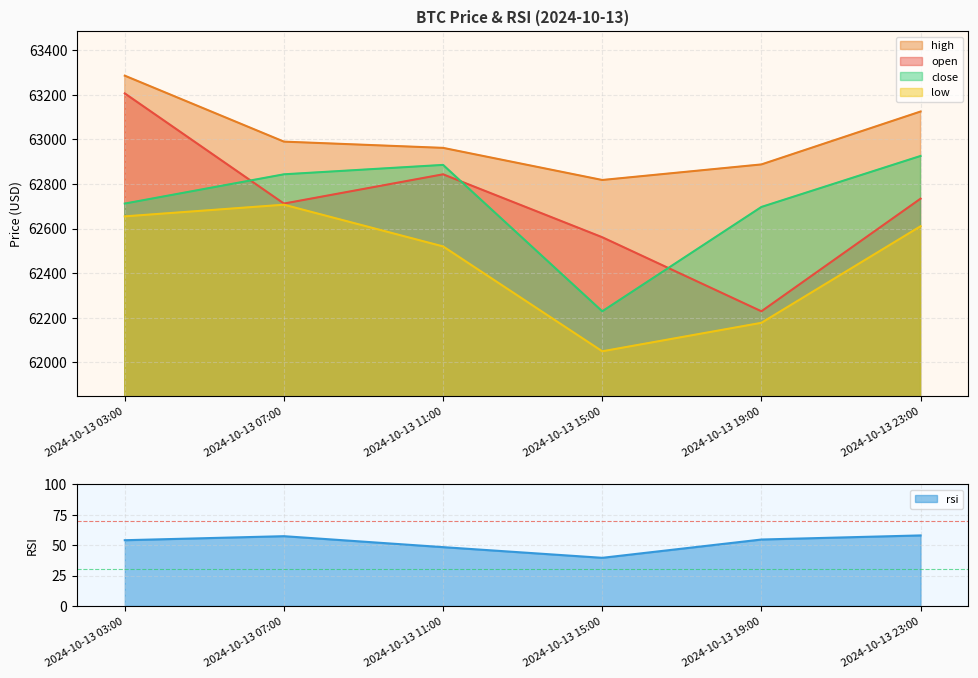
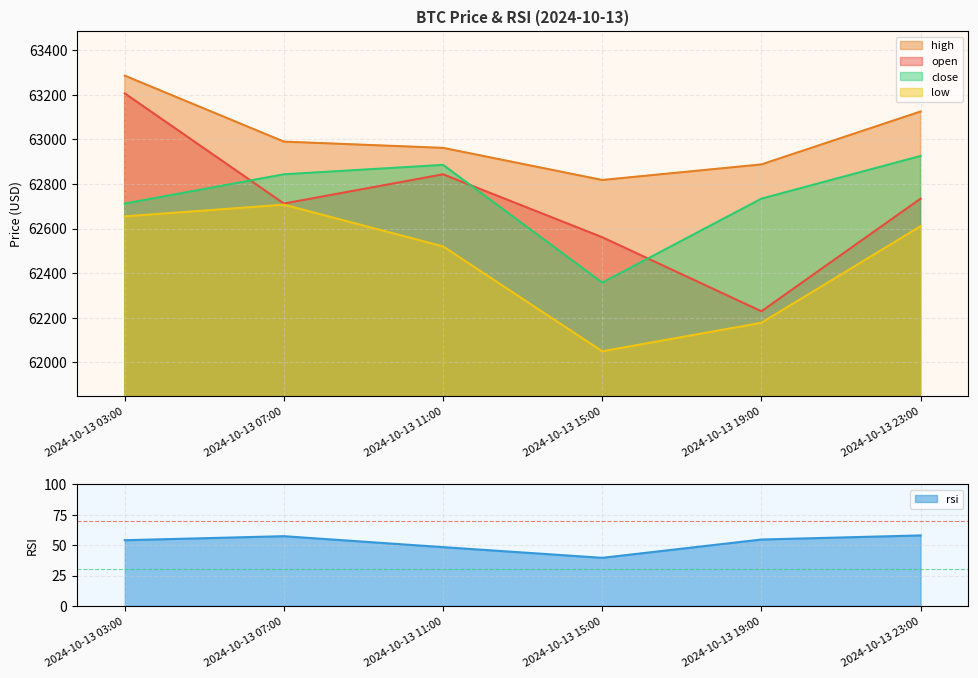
BTC Price & RSI (2024-10-13), close, 2024-10-13 15:00: 62230 -> 62360
BTC Price & RSI (2024-10-13), close, 2024-10-13 19:00: 62700 -> 62730
